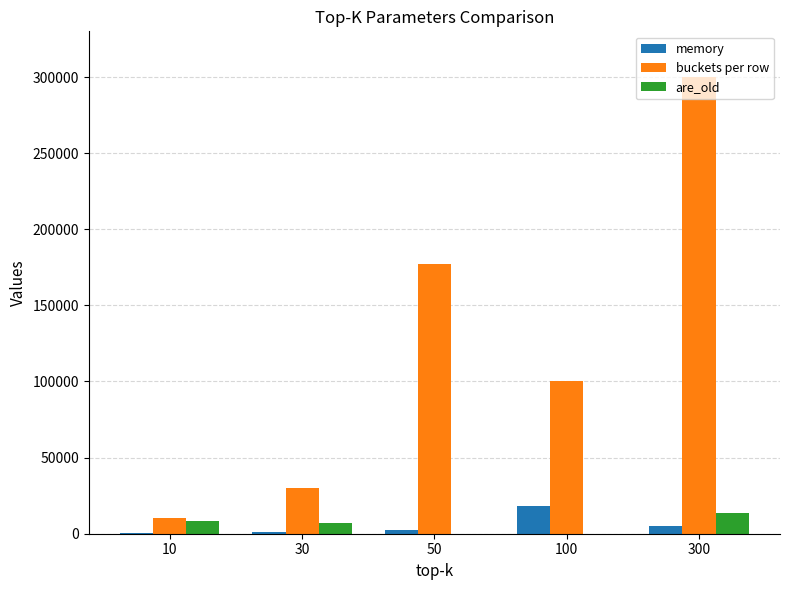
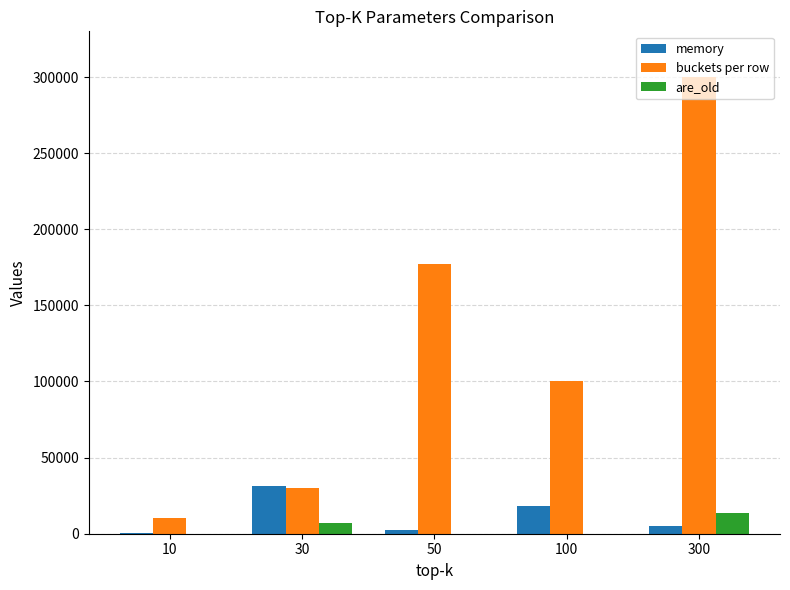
are_old, 10: 9000 -> 0
memory, 30: 1000 -> 31000
